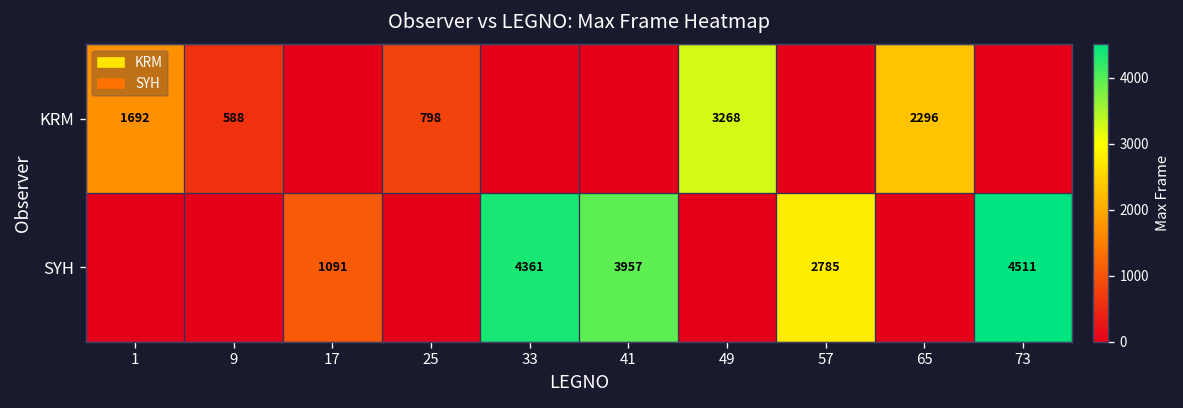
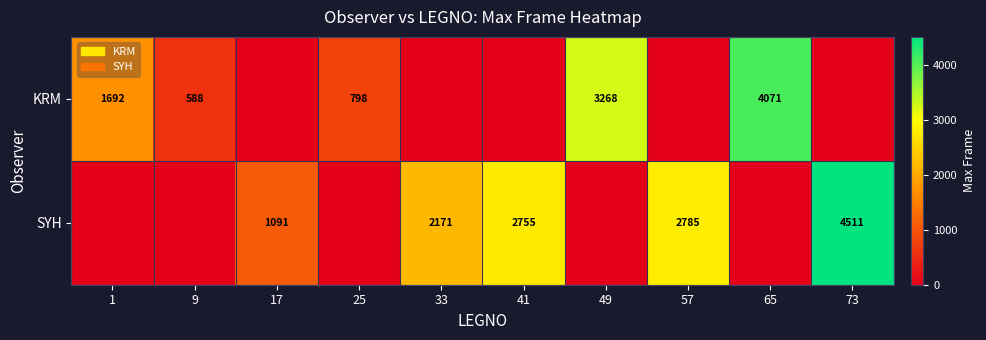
KRM, 65: 2296 -> 4071
SYH, 33: 4361 -> 2171
SYH, 41: 3957 -> 2755
